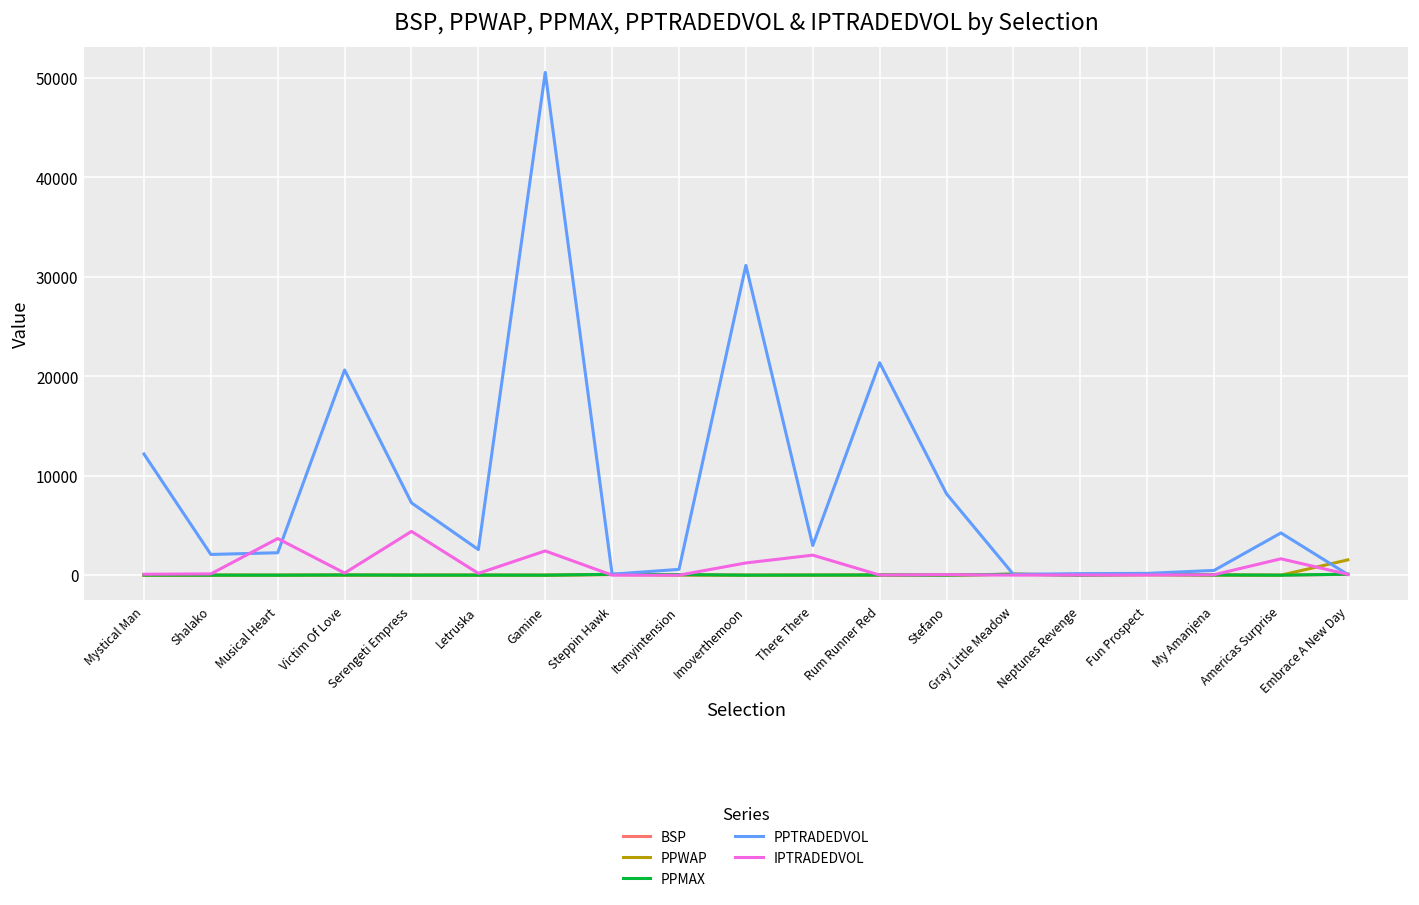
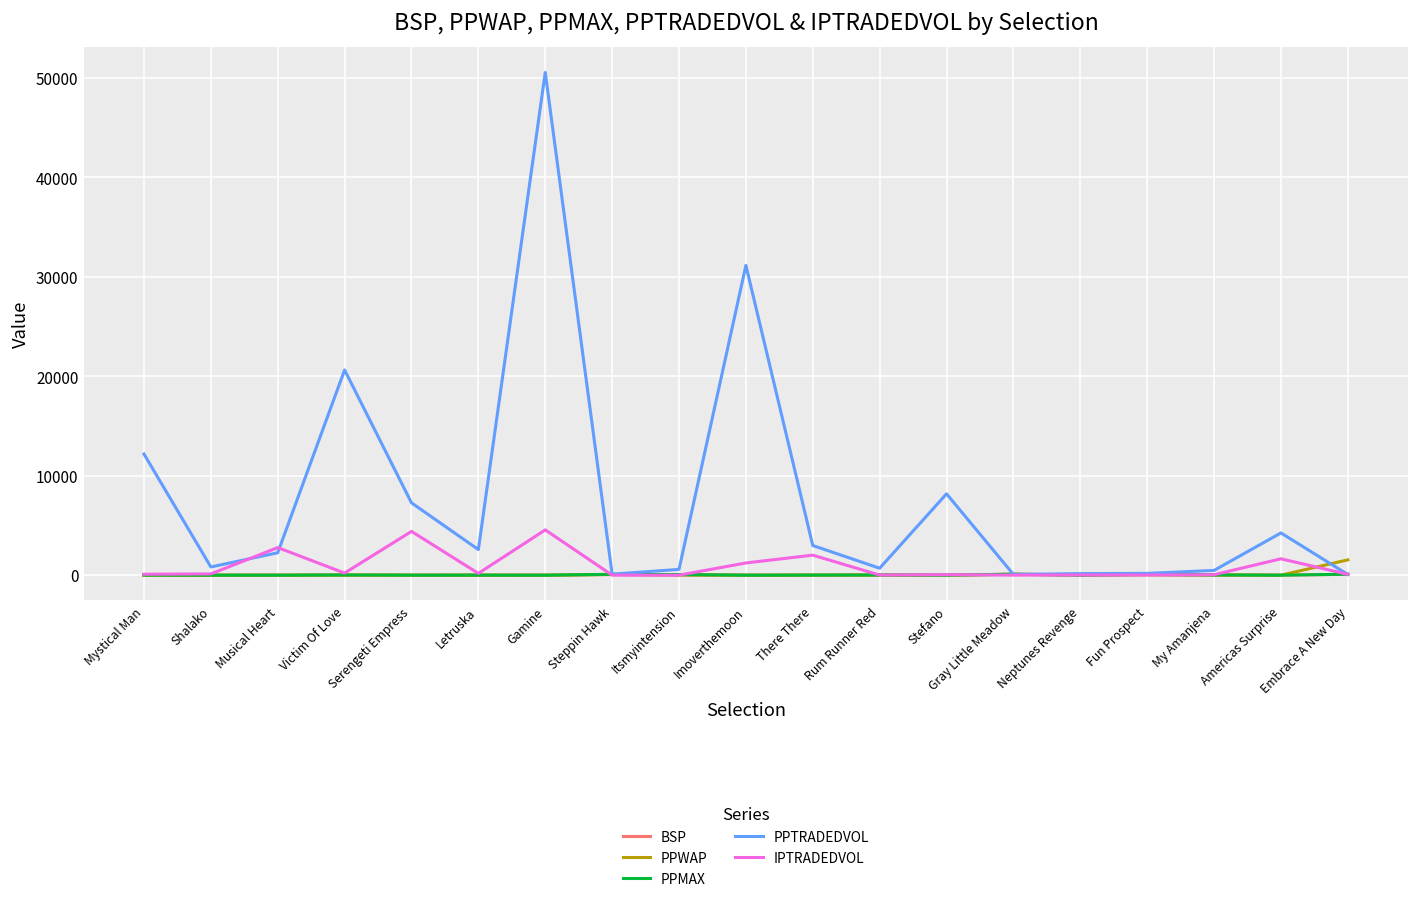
PPTRADEDVOL, Shalako: 2000 -> 1000
IPTRADEDVOL, Musical Heart: 4000 -> 3000
IPTRADEDVOL, Gamine: 2000 -> 5000
PPTRADEDVOL, Rum Runner Red: 21000 -> 1000
